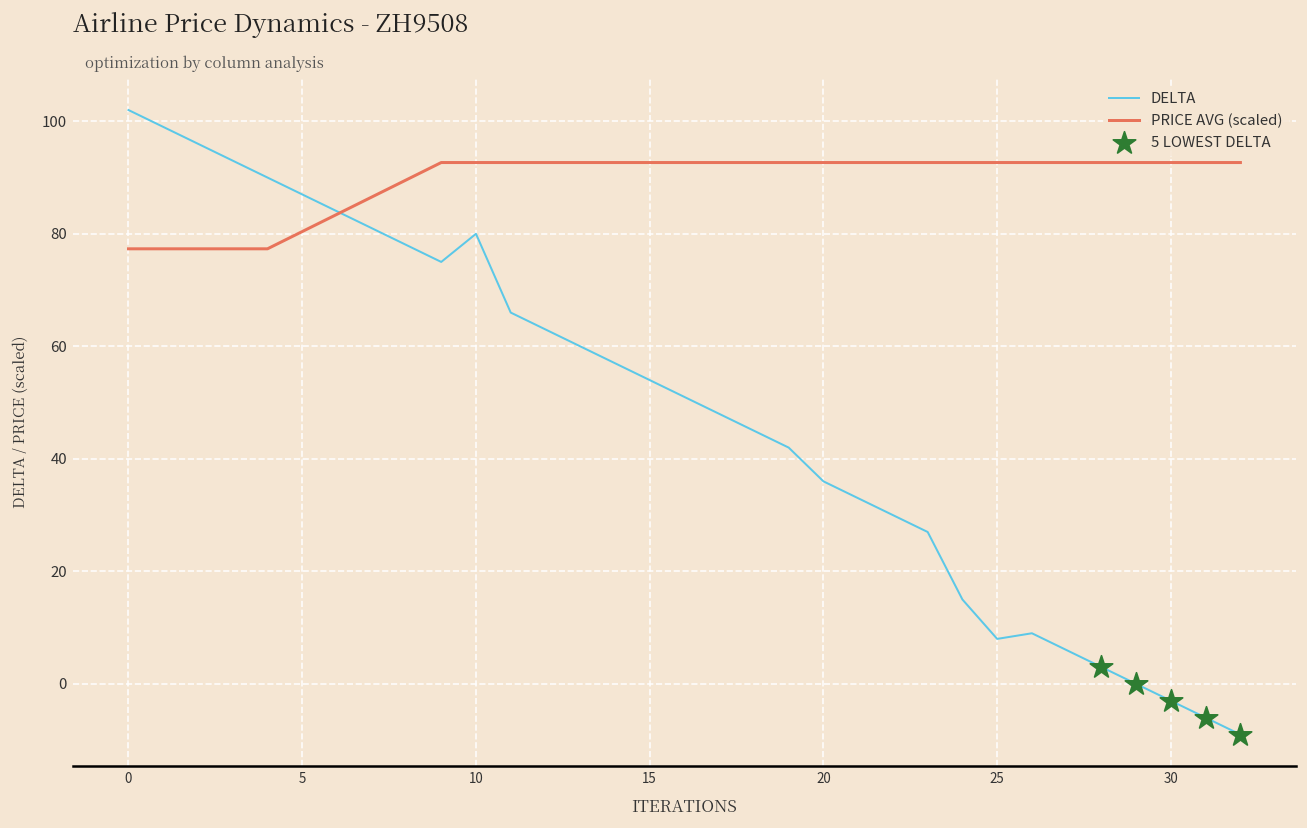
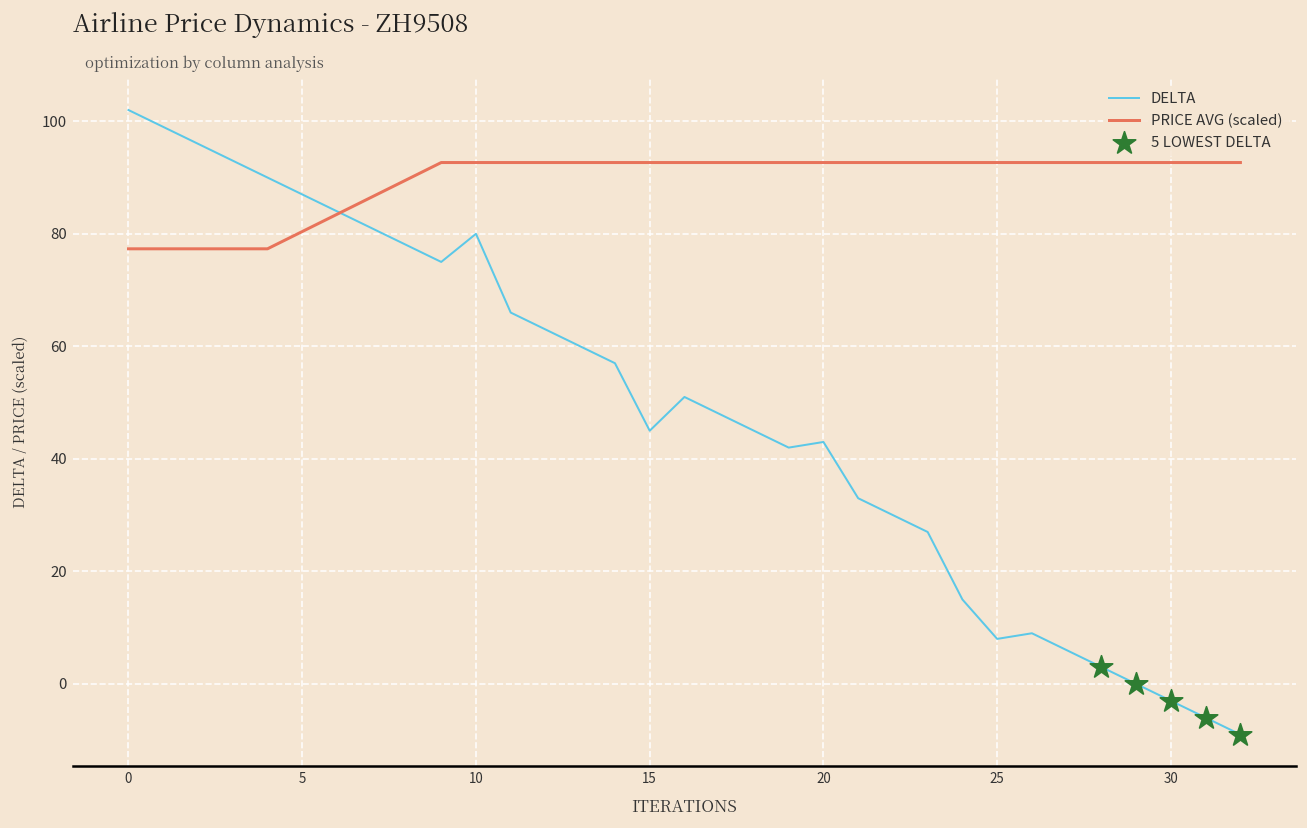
DELTA, 15: 54 -> 45
DELTA, 20: 36 -> 43
